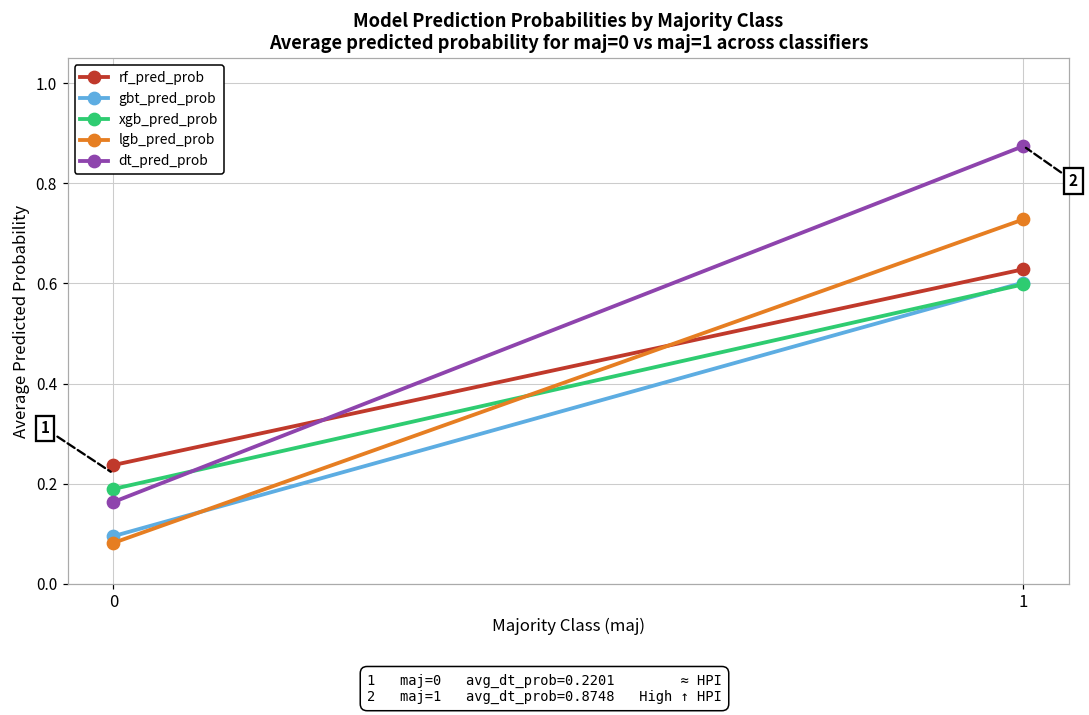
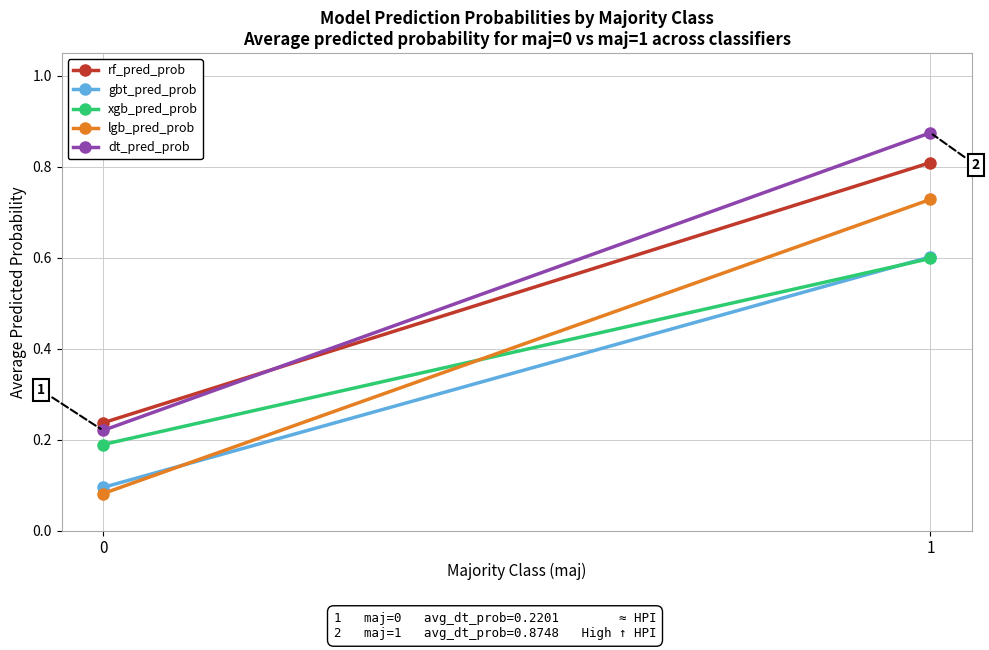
dt_pred_prob, 0: 0.16 -> 0.22
rf_pred_prob, 1: 0.63 -> 0.81
